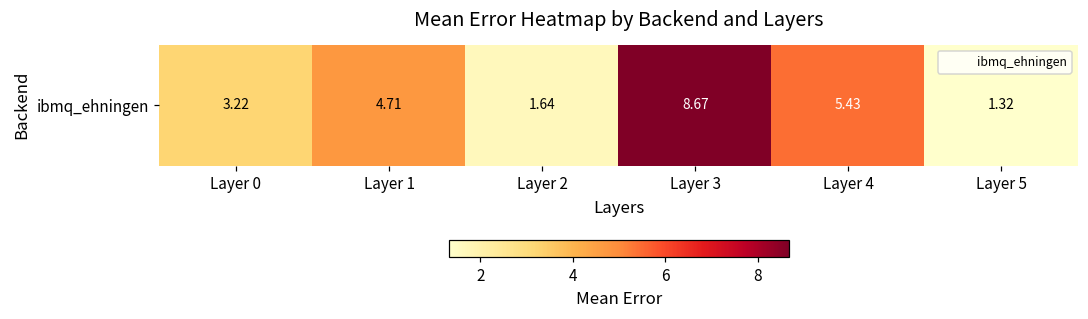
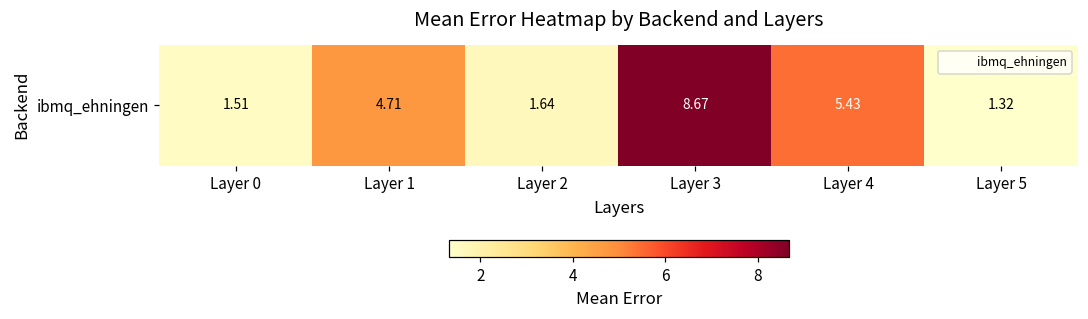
ibmq_ehningen, Layer 0: 3.22 -> 1.51
